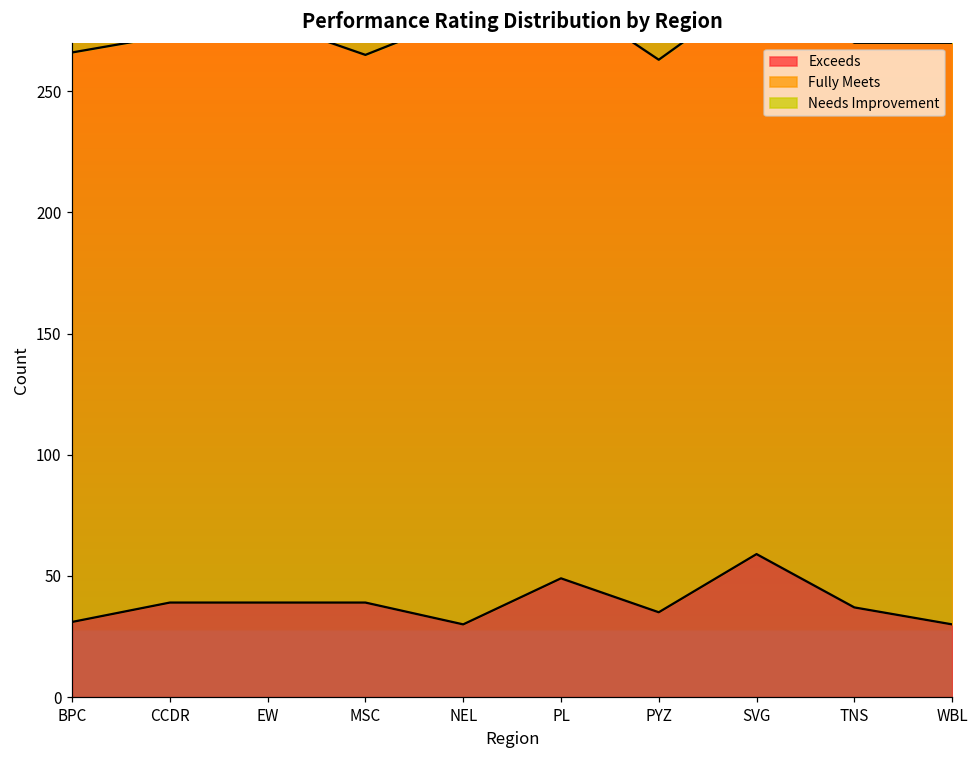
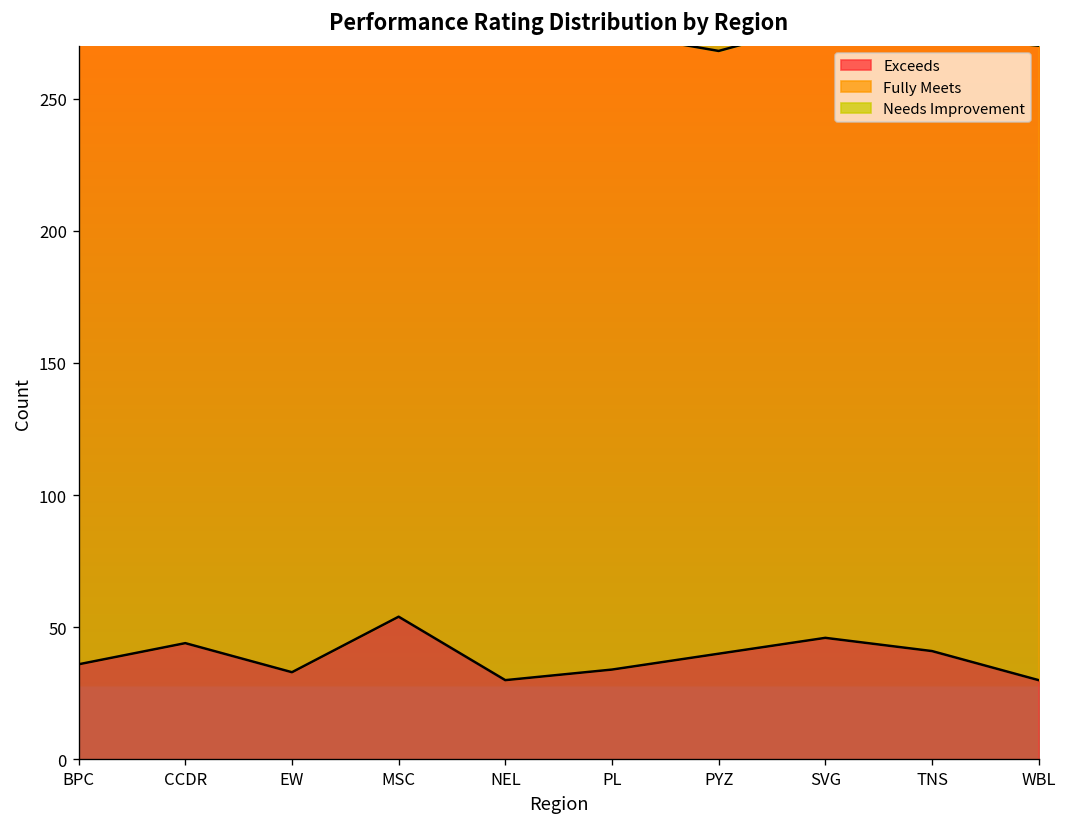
Exceeds, BPC: 31 -> 36
Exceeds, CCDR: 39 -> 44
Exceeds, EW: 39 -> 33
Exceeds, MSC: 39 -> 54
Exceeds, PL: 49 -> 34
Exceeds, PYZ: 35 -> 40
Exceeds, SVG: 59 -> 46
Exceeds, TNS: 37 -> 41
